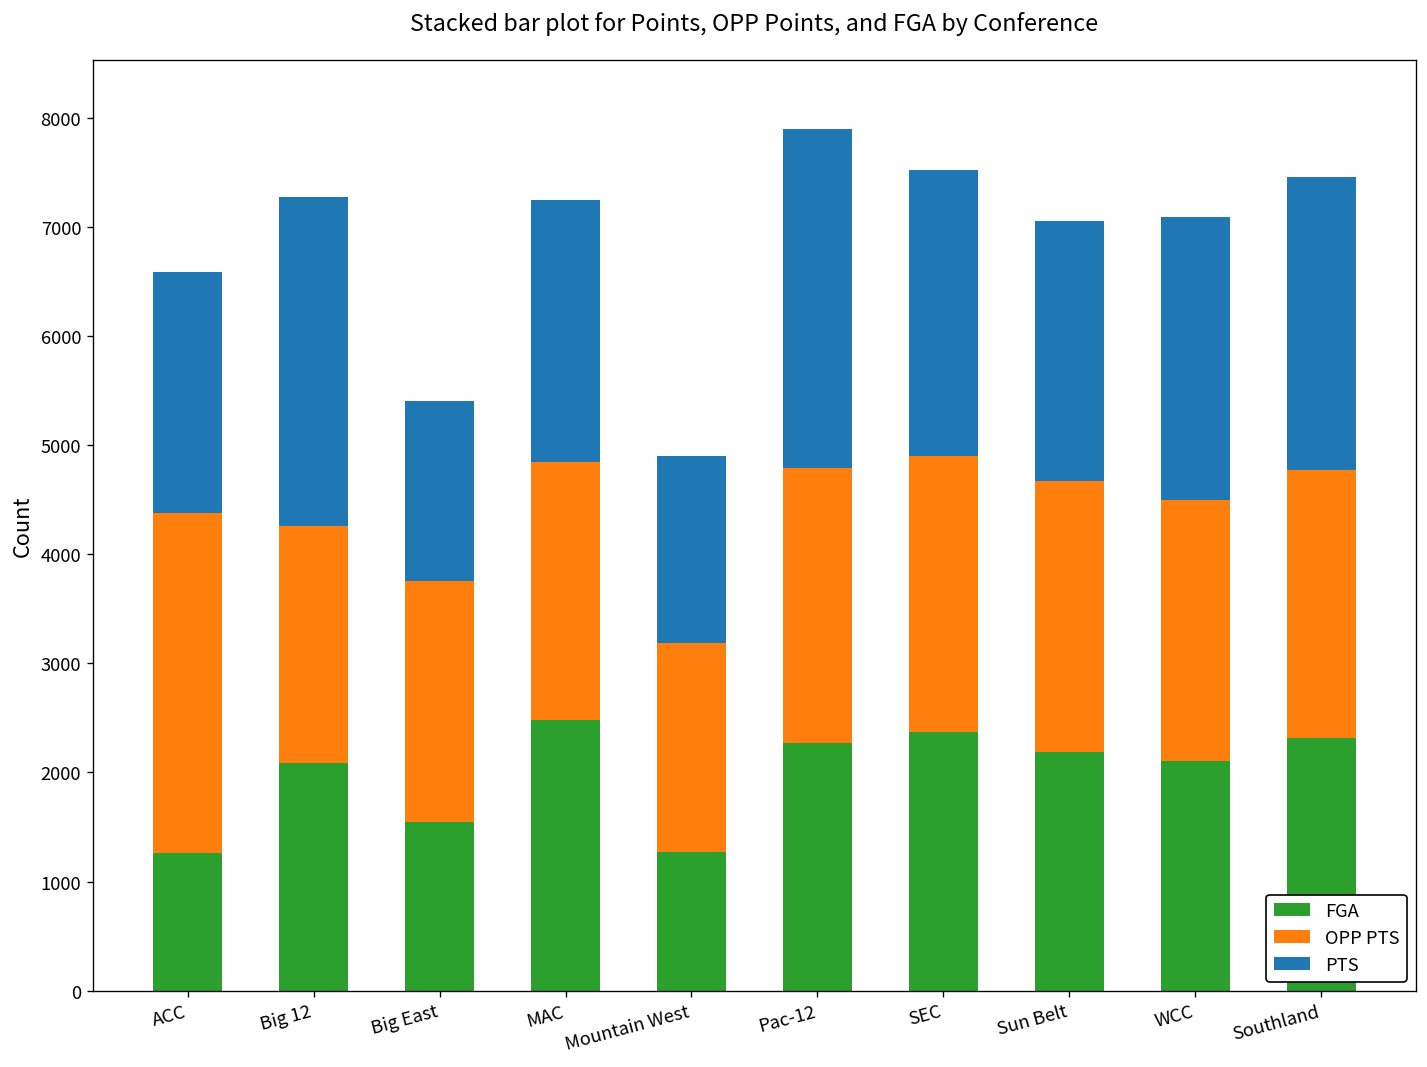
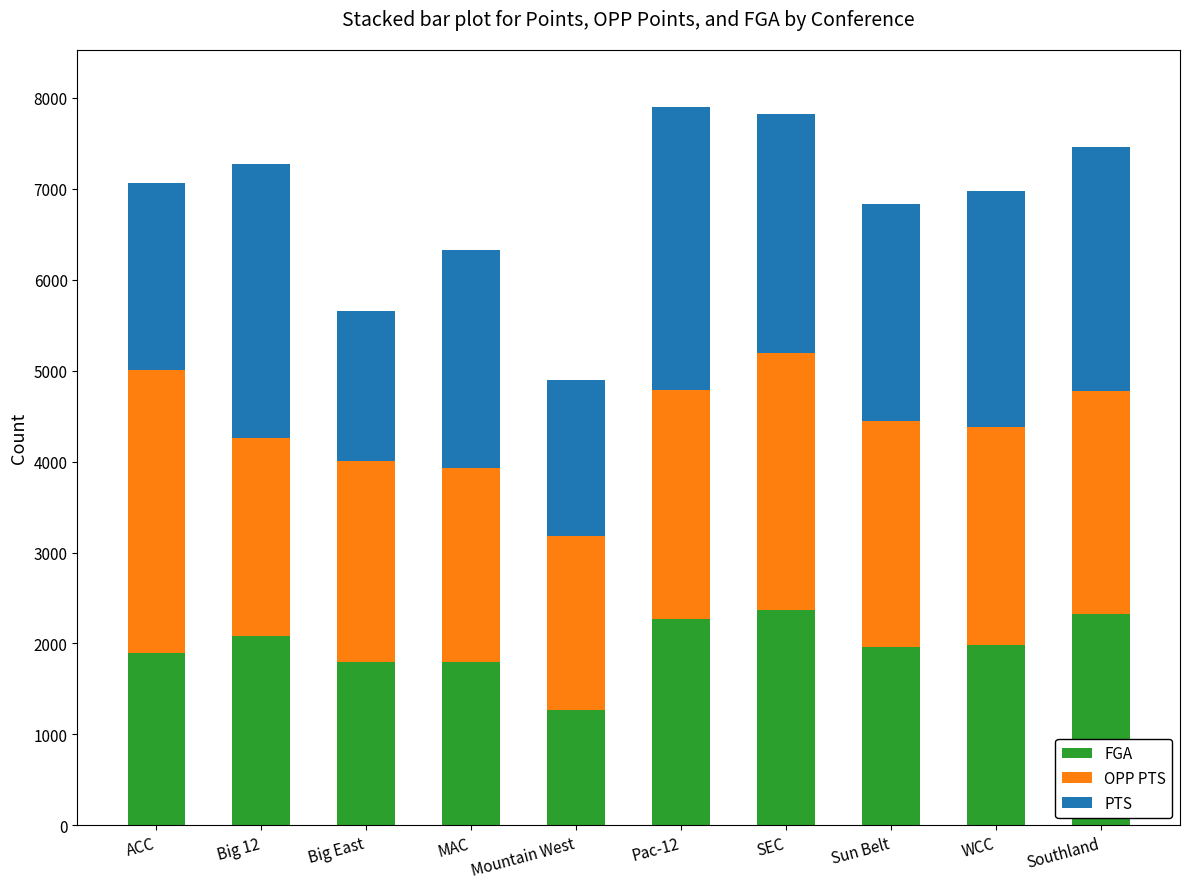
FGA, ACC: 1300 -> 1900
PTS, ACC: 2200 -> 2100
FGA, Big East: 1500 -> 1800
FGA, MAC: 2500 -> 1800
OPP PTS, MAC: 2400 -> 2100
OPP PTS, SEC: 2500 -> 2800
FGA, Sun Belt: 2200 -> 2000
FGA, WCC: 2100 -> 2000
